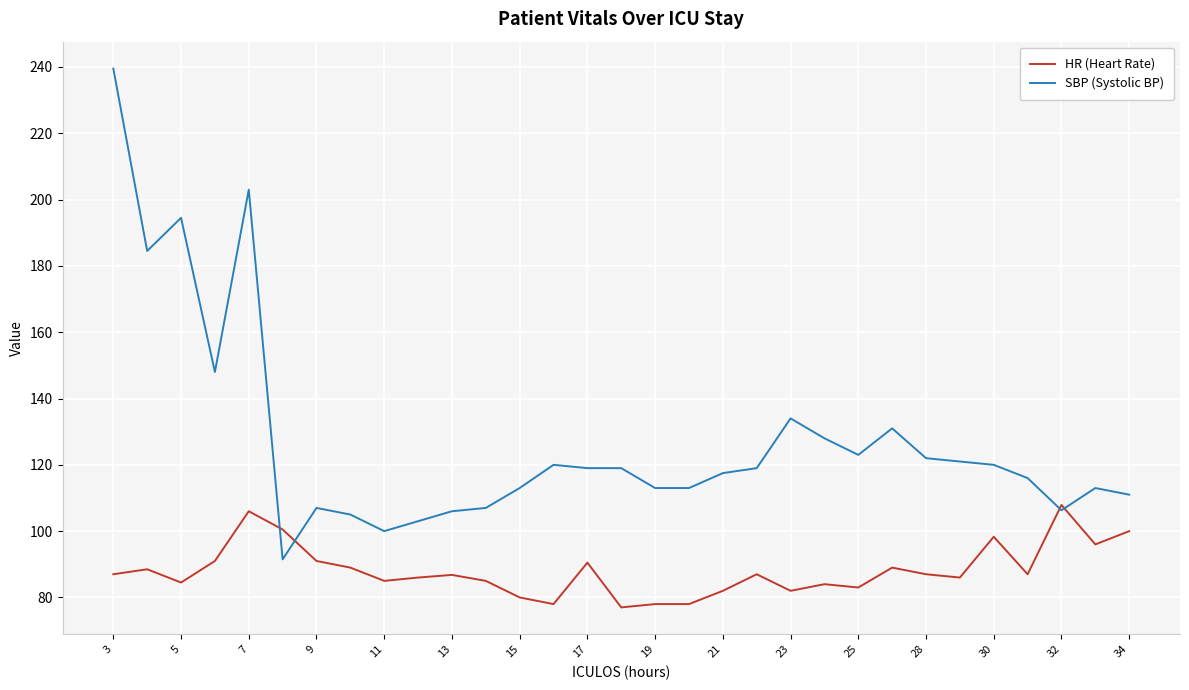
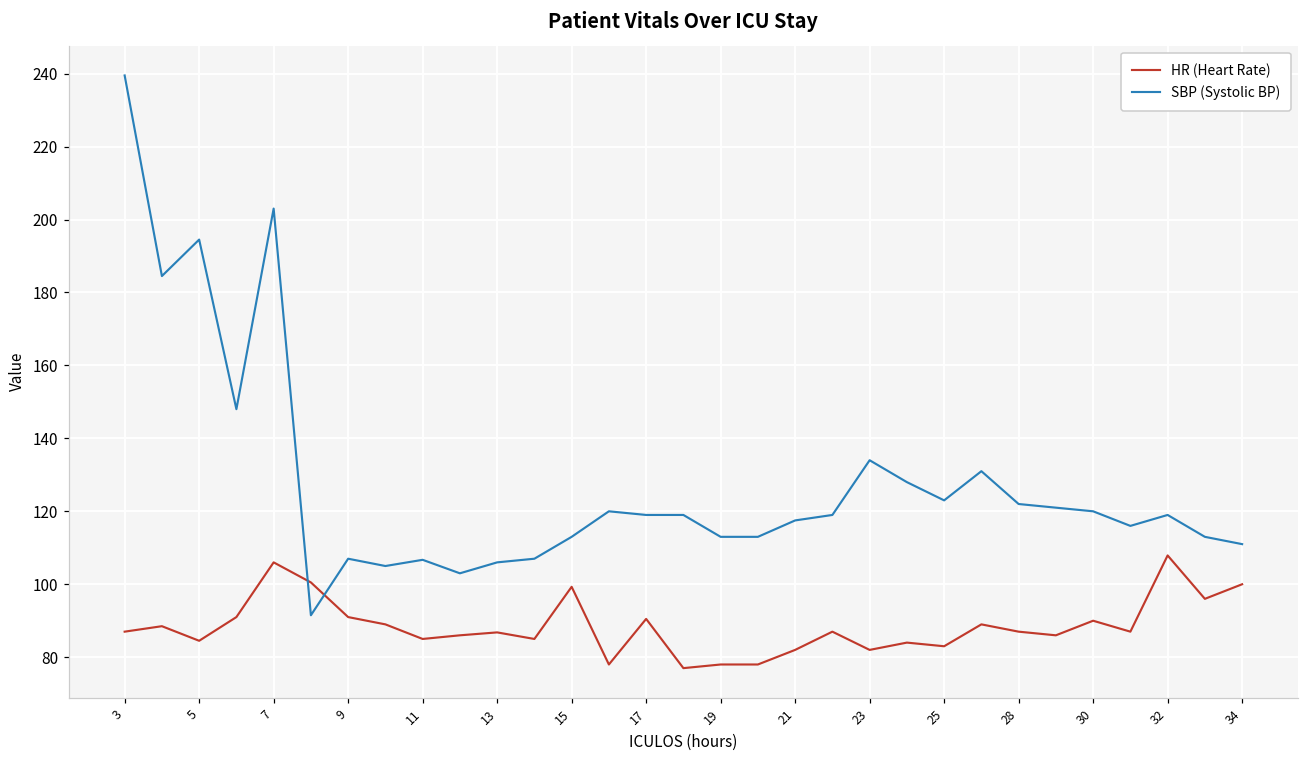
SBP (Systolic BP), 11: 100 -> 107
HR (Heart Rate), 15: 80 -> 99
HR (Heart Rate), 30: 98 -> 90
SBP (Systolic BP), 32: 106 -> 119
